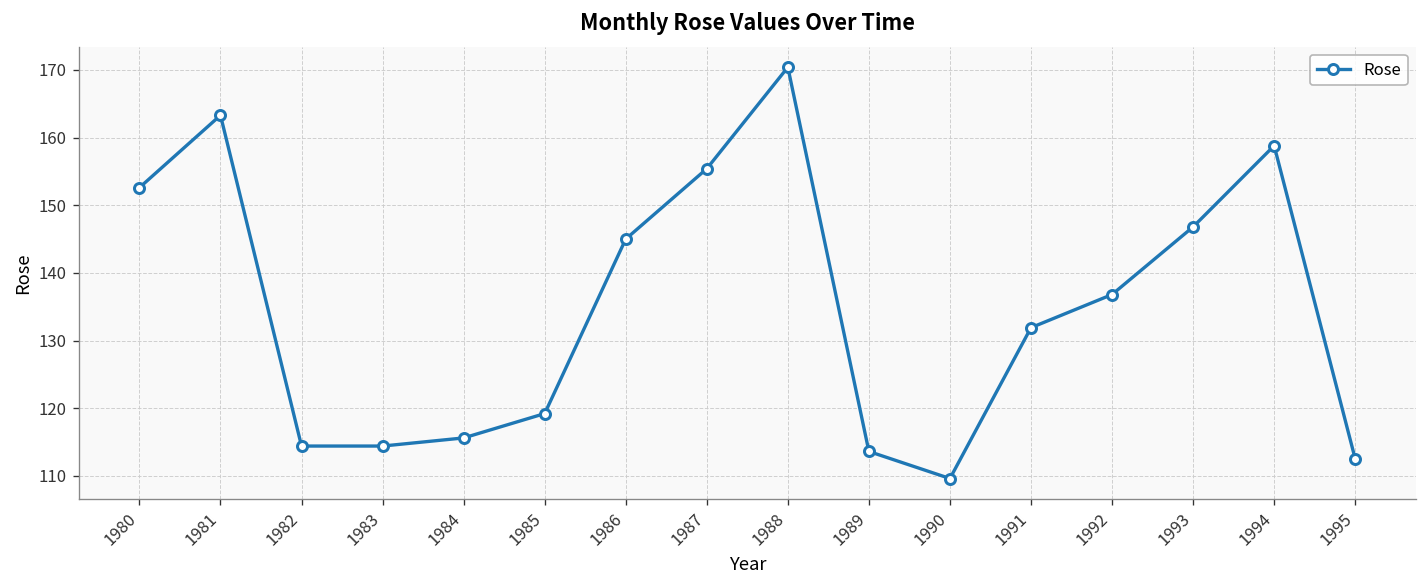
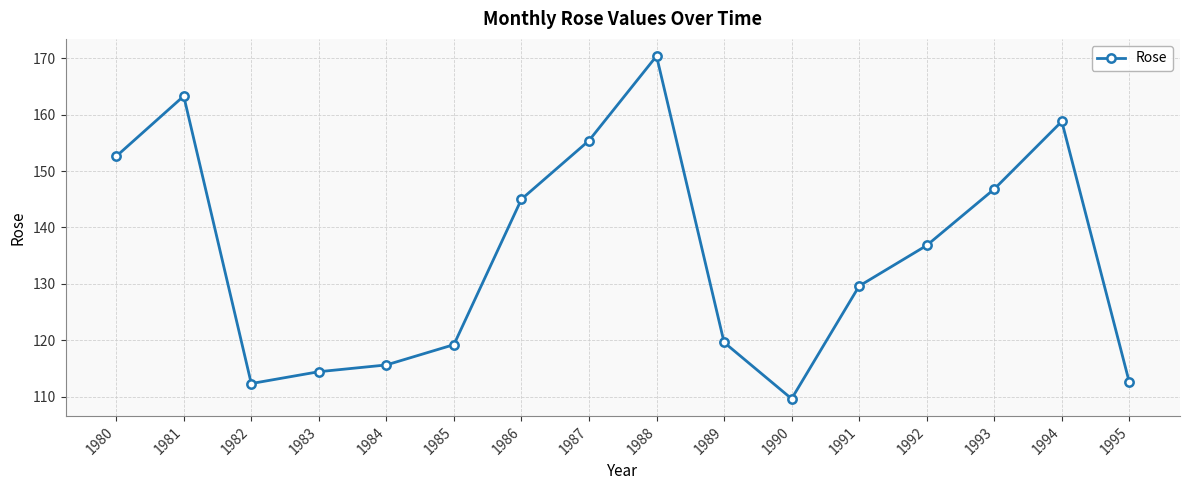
1982: 114 -> 112
1989: 114 -> 120
1991: 132 -> 130
